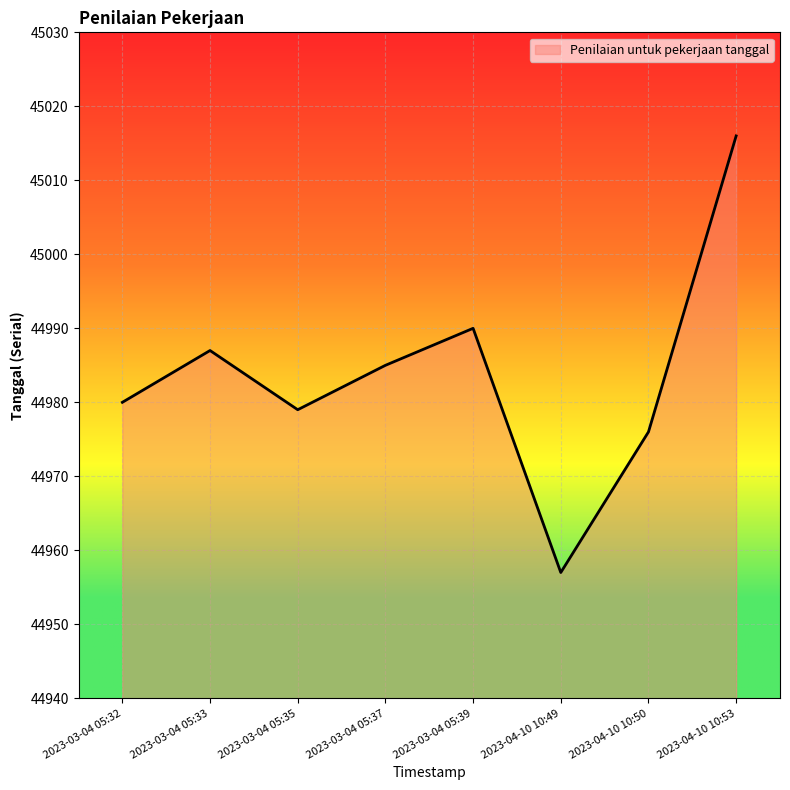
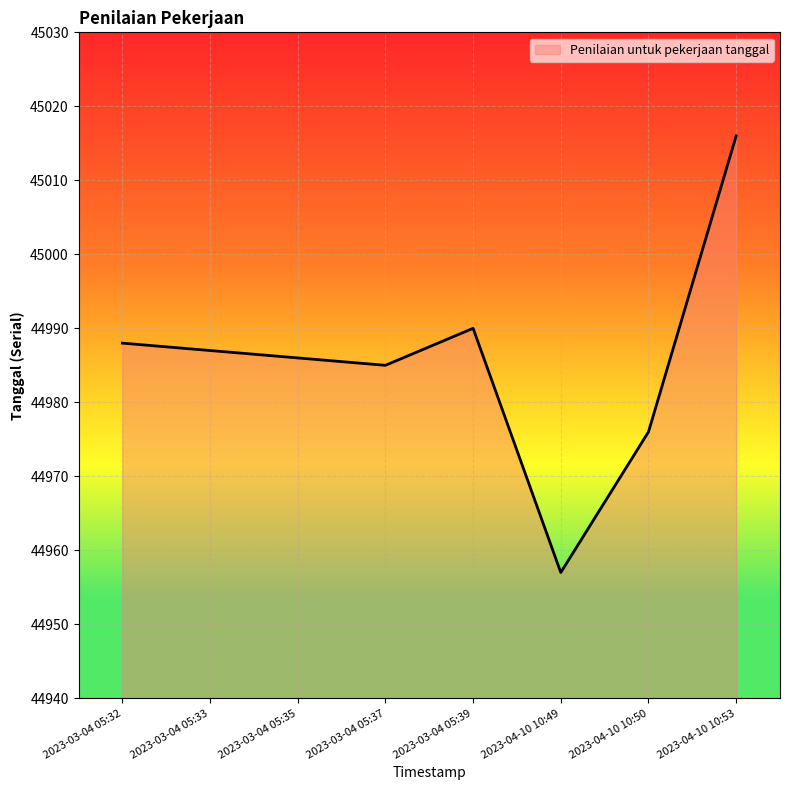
2023-03-04 05:32: 44980 -> 44988
2023-03-04 05:35: 44979 -> 44986
